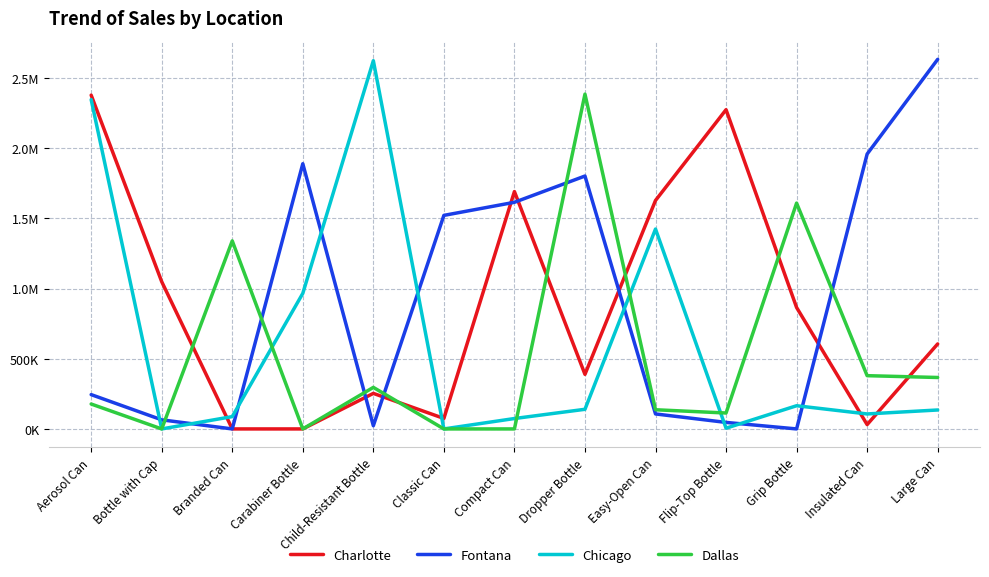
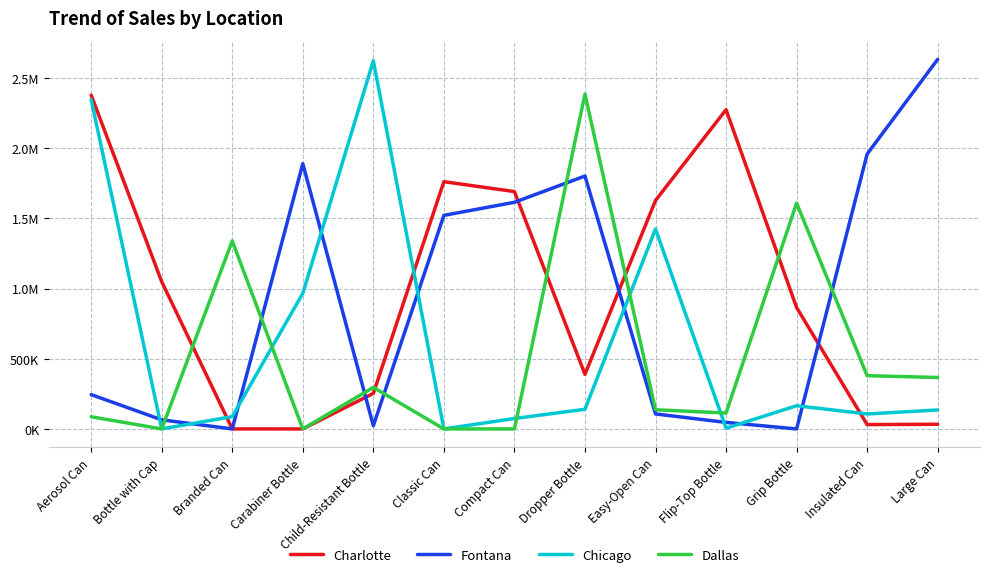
Dallas, Aerosol Can: 180000 -> 90000
Charlotte, Classic Can: 70000 -> 1760000
Charlotte, Large Can: 610000 -> 30000
